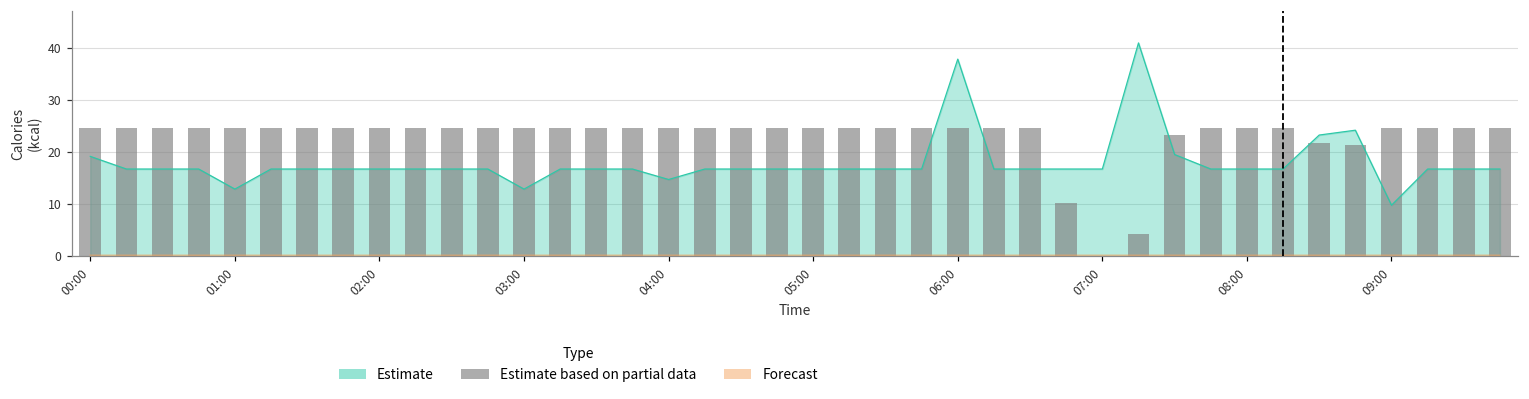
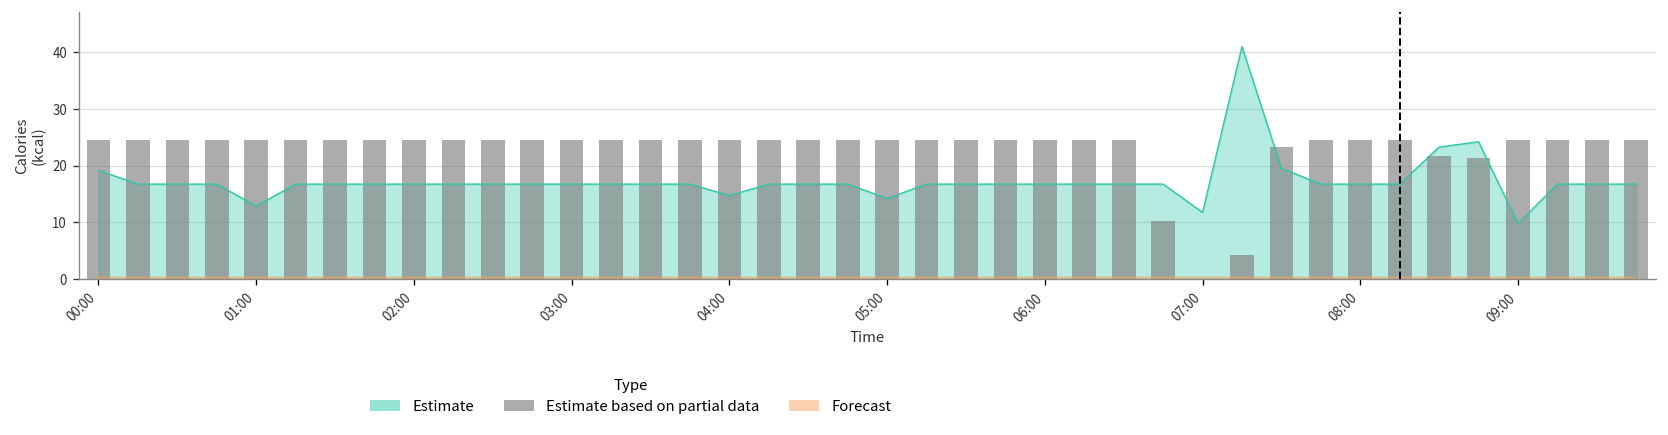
Estimate, 03:00: 13 -> 17
Estimate, 05:00: 17 -> 14
Estimate, 06:00: 38 -> 17
Estimate, 07:00: 17 -> 12
